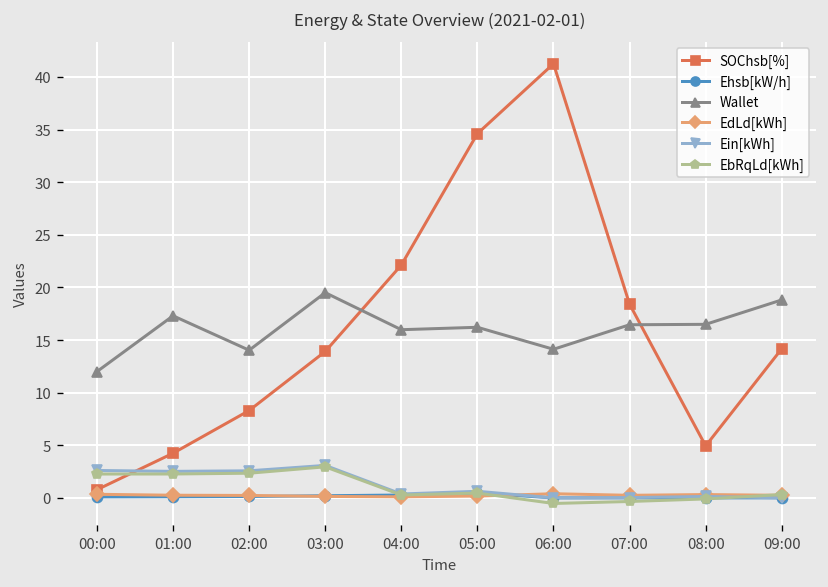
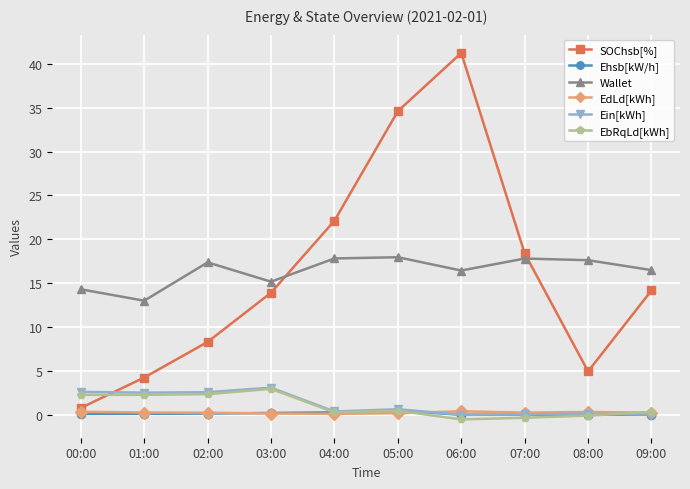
Wallet, 00:00: 12 -> 14
Wallet, 01:00: 17 -> 13
Wallet, 02:00: 14 -> 17
Wallet, 03:00: 20 -> 15
Wallet, 04:00: 16 -> 18
Wallet, 05:00: 16 -> 18
Wallet, 06:00: 14 -> 16
Wallet, 07:00: 16 -> 18
Wallet, 08:00: 16 -> 18
Wallet, 09:00: 19 -> 16
